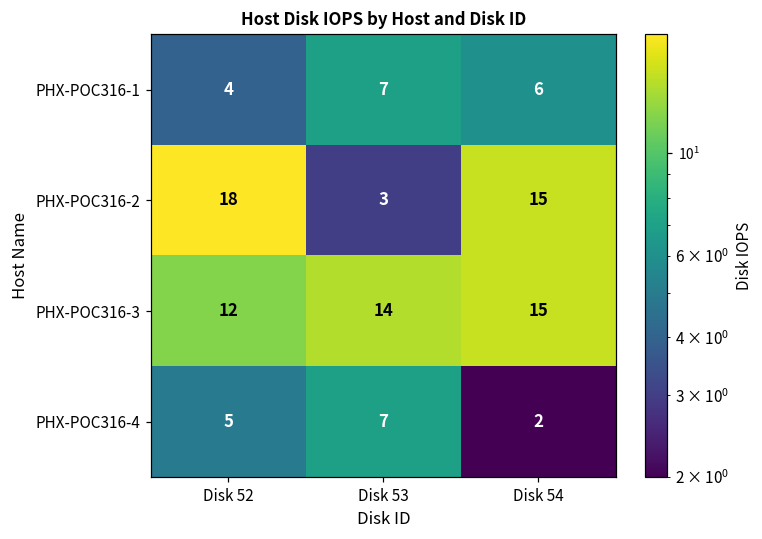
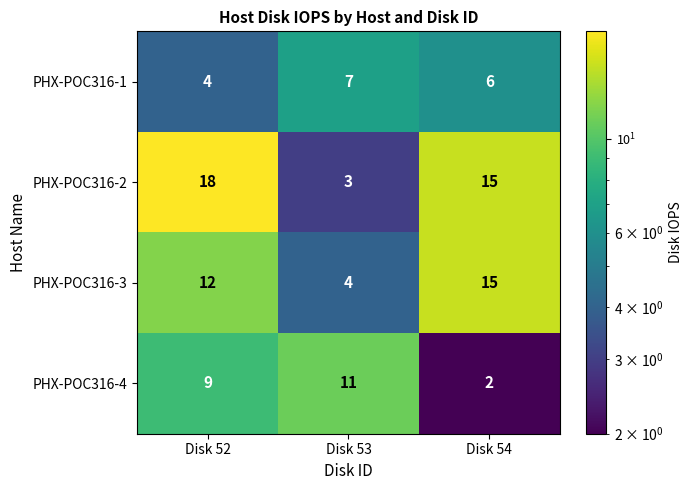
PHX-POC316-3, Disk 53: 14 -> 4
PHX-POC316-4, Disk 52: 5 -> 9
PHX-POC316-4, Disk 53: 7 -> 11
